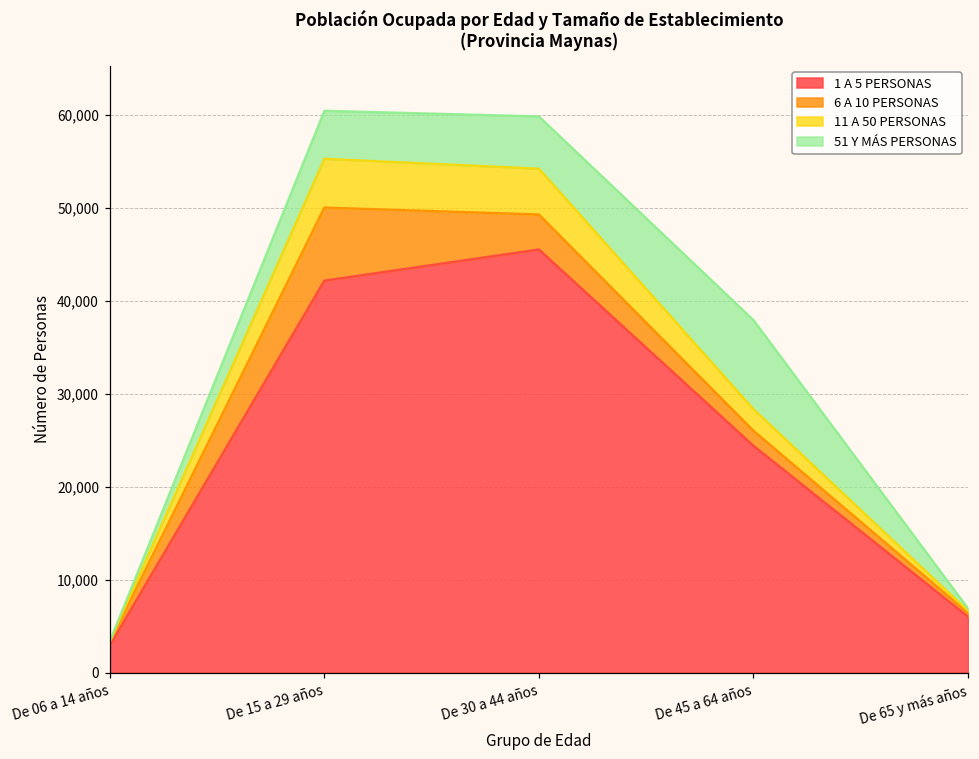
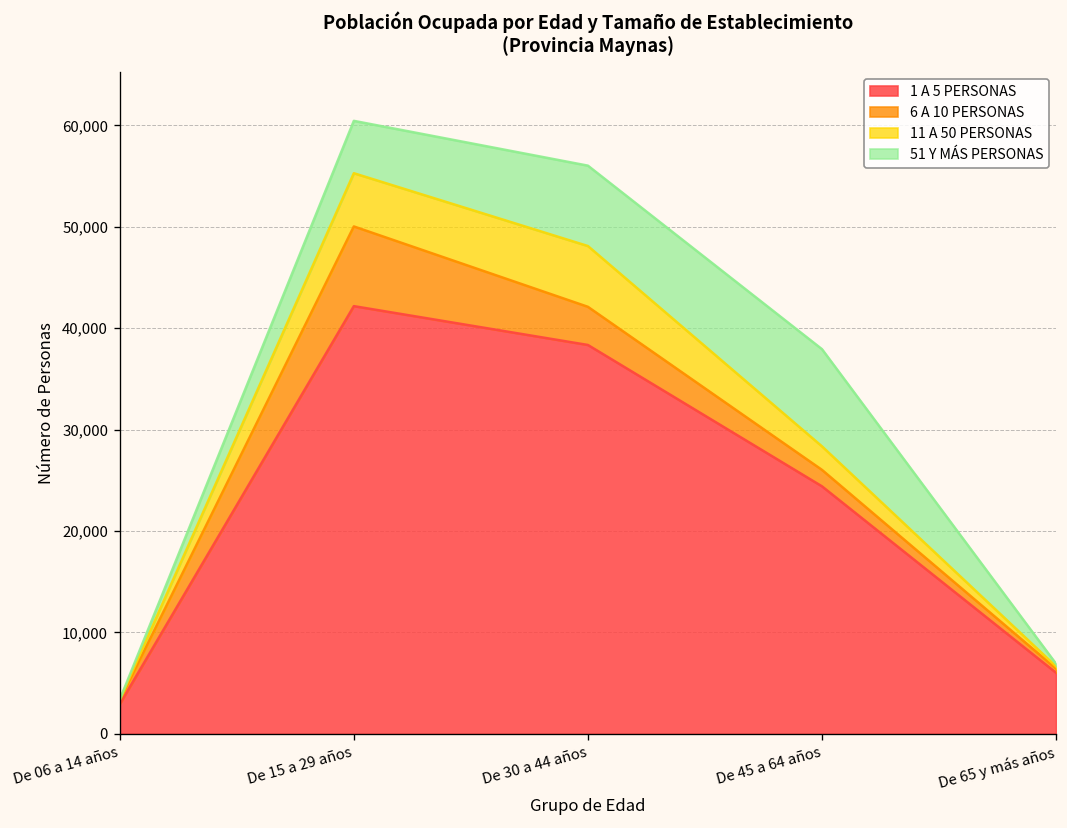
1 A 5 PERSONAS, De 30 a 44 años: 46,000 -> 38,000
11 A 50 PERSONAS, De 30 a 44 años: 5,000 -> 6,000
51 Y MÁS PERSONAS, De 30 a 44 años: 6,000 -> 8,000
